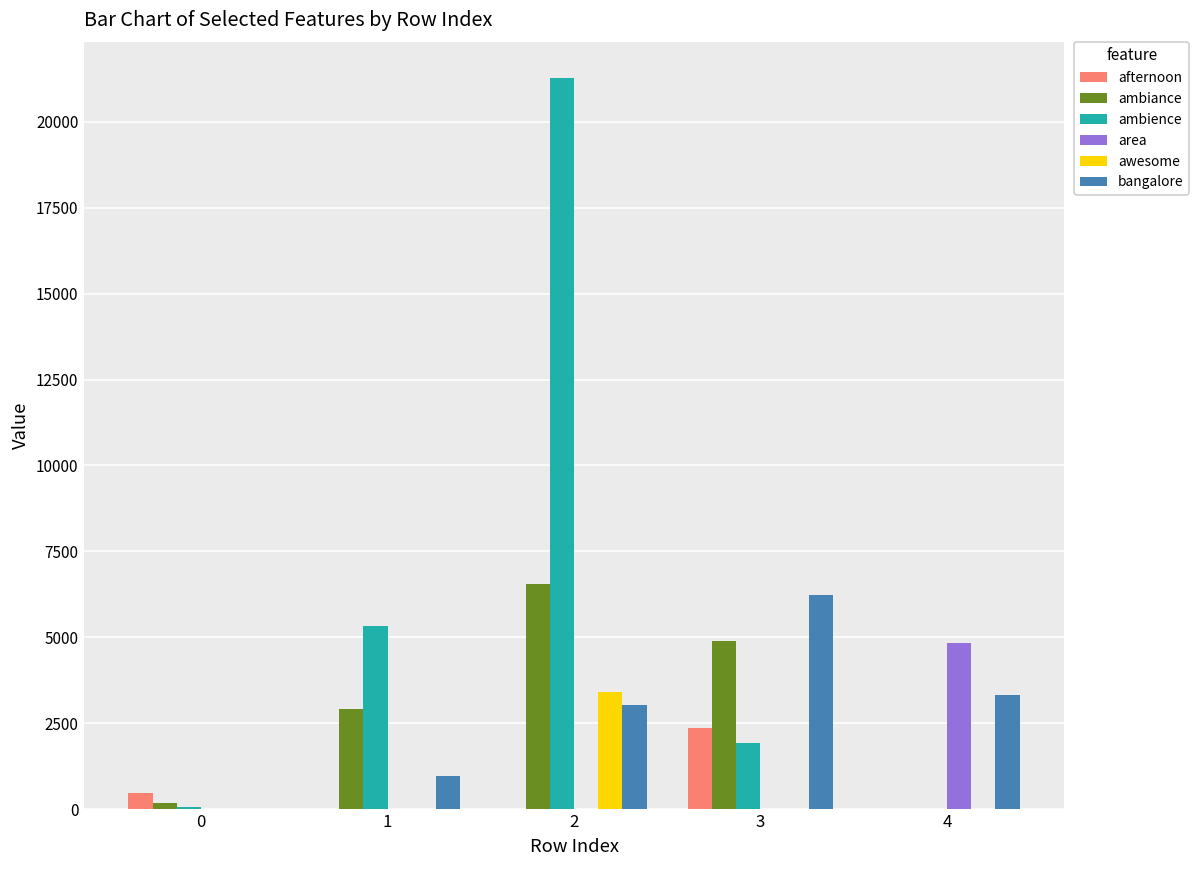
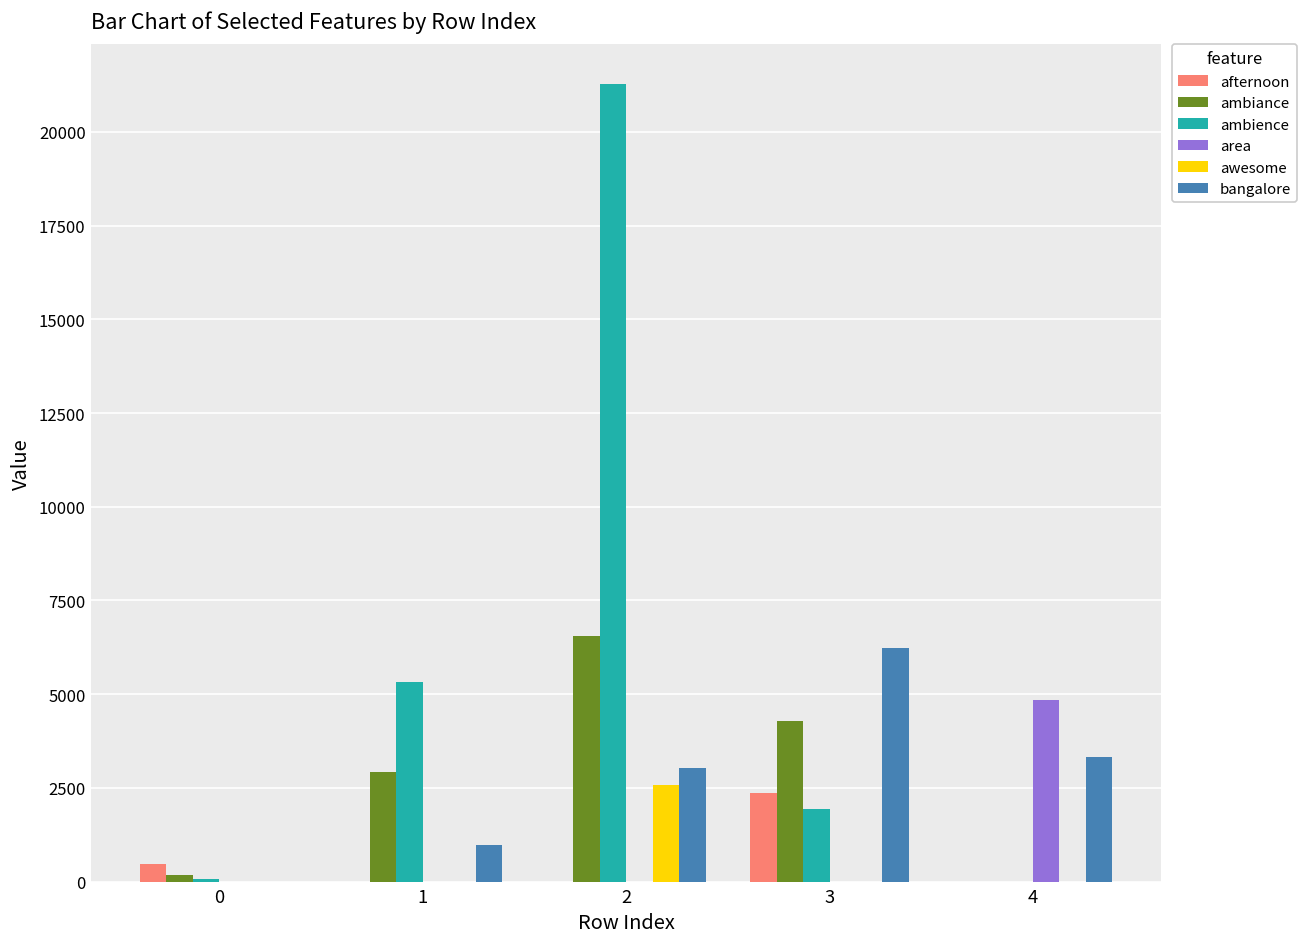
awesome, 2: 3400 -> 2600
ambiance, 3: 4900 -> 4300
